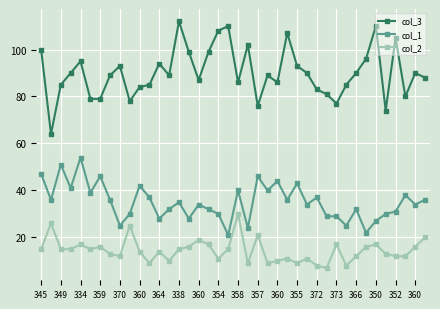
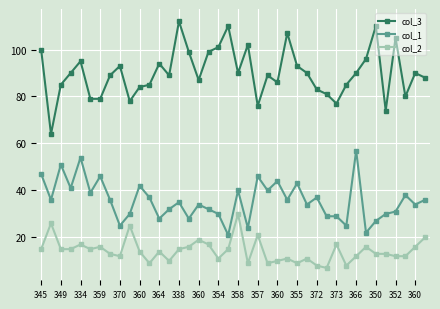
col_3, 354: 108 -> 101
col_3, 358: 86 -> 90
col_1, 366: 32 -> 57
col_2, 350: 17 -> 13
